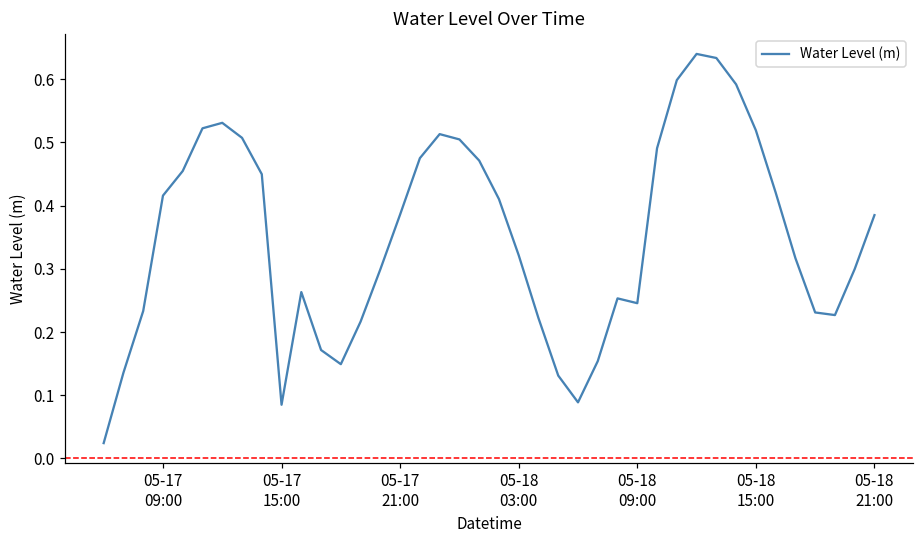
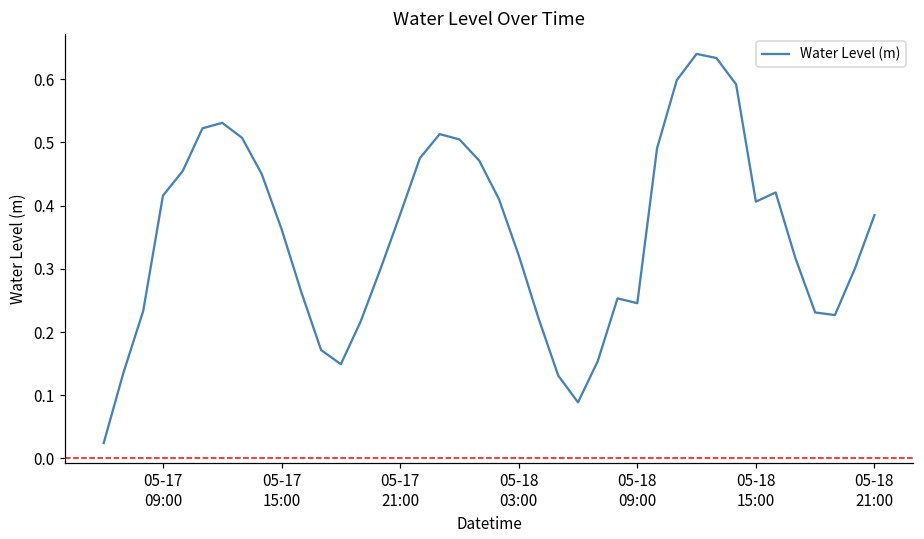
05-17 15:00: 0.08 -> 0.36
05-18 15:00: 0.52 -> 0.41
